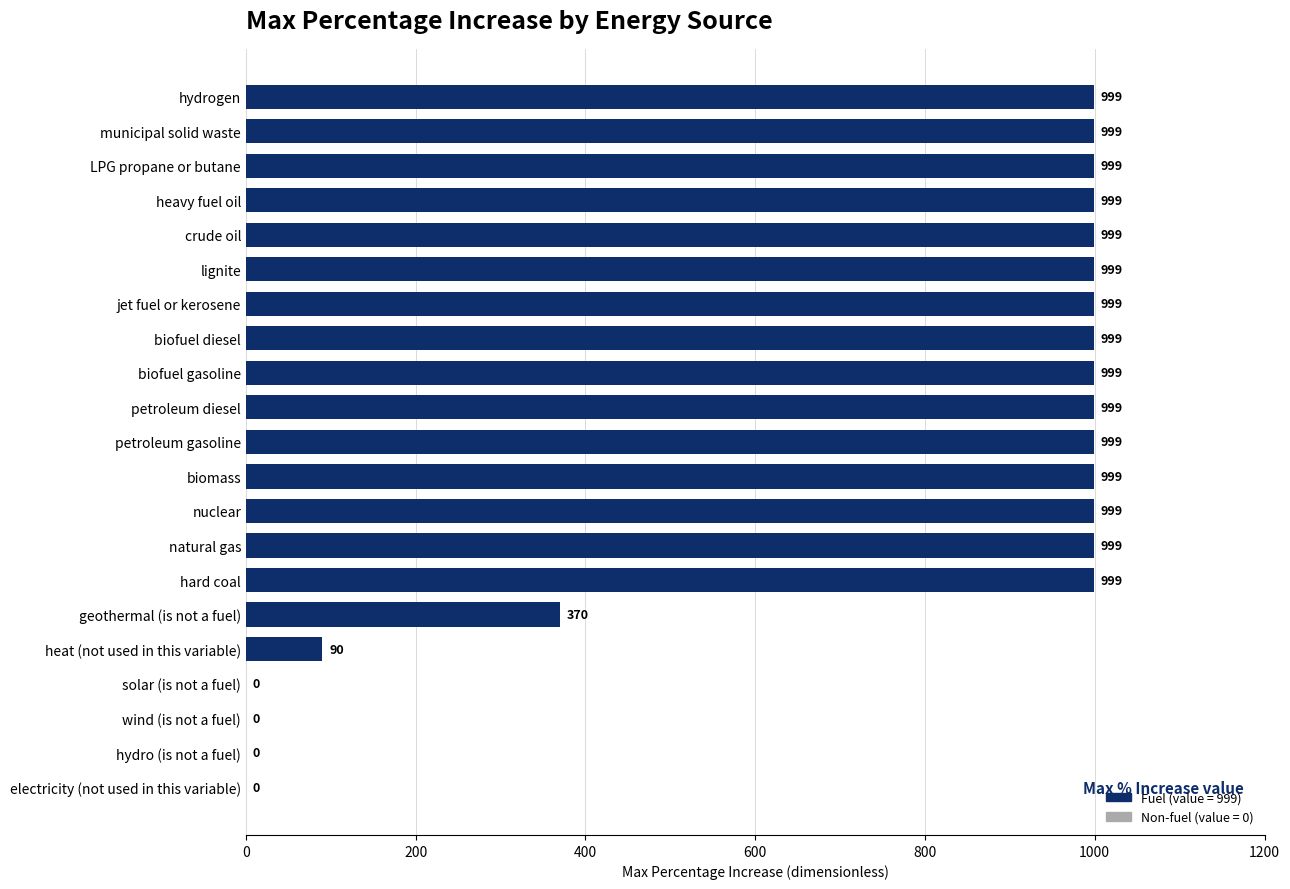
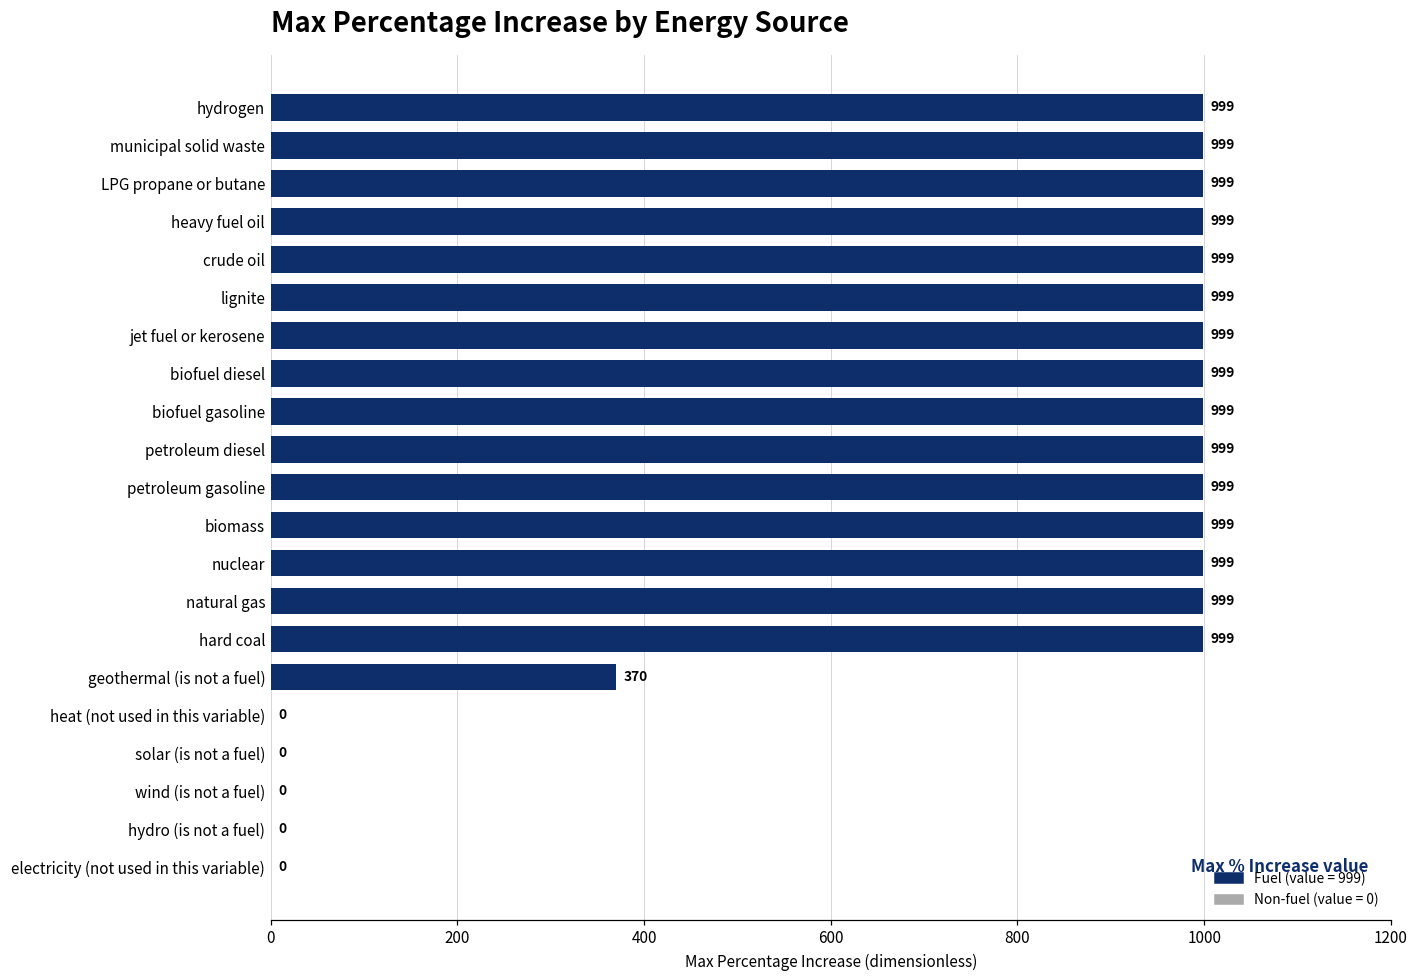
heat (not used in this variable): 90 -> 0
